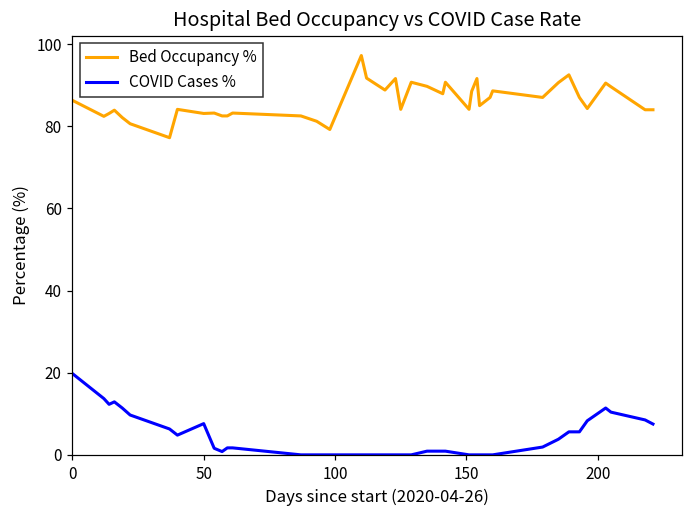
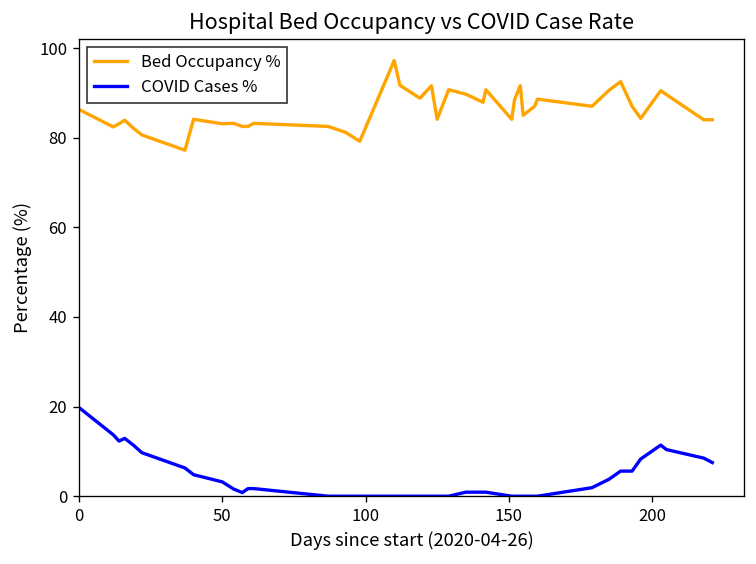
COVID Cases %, 50: 8 -> 3
